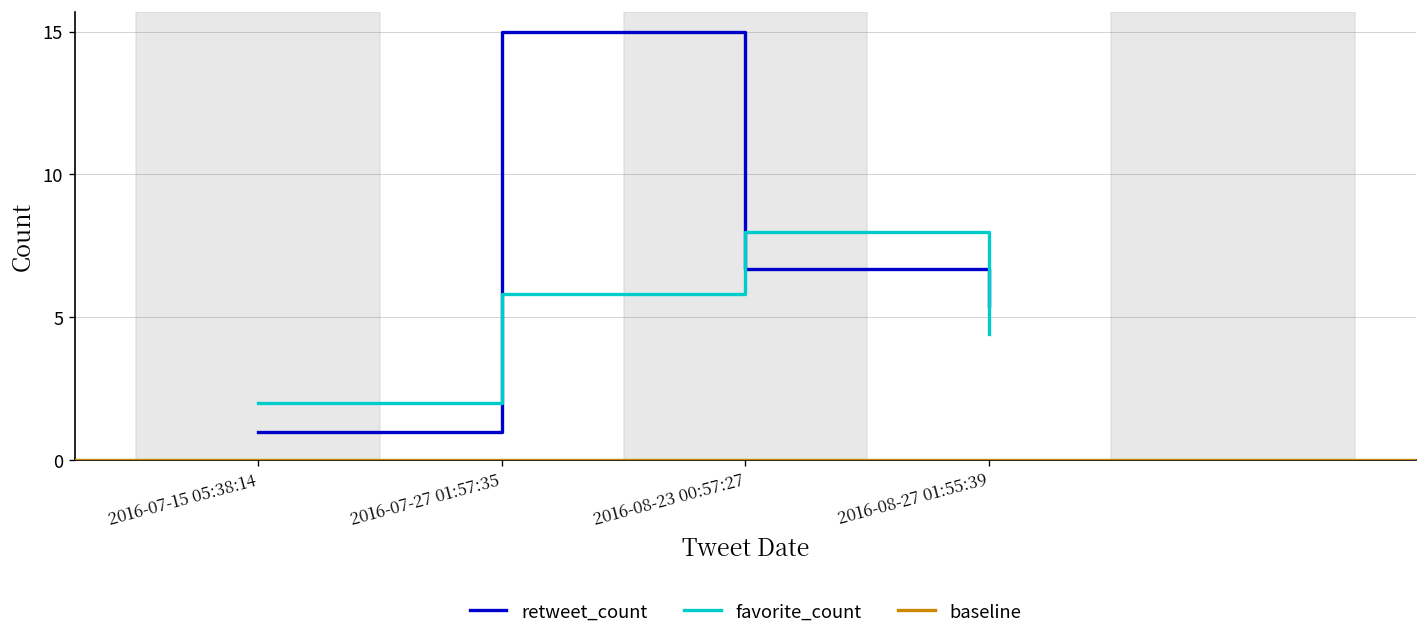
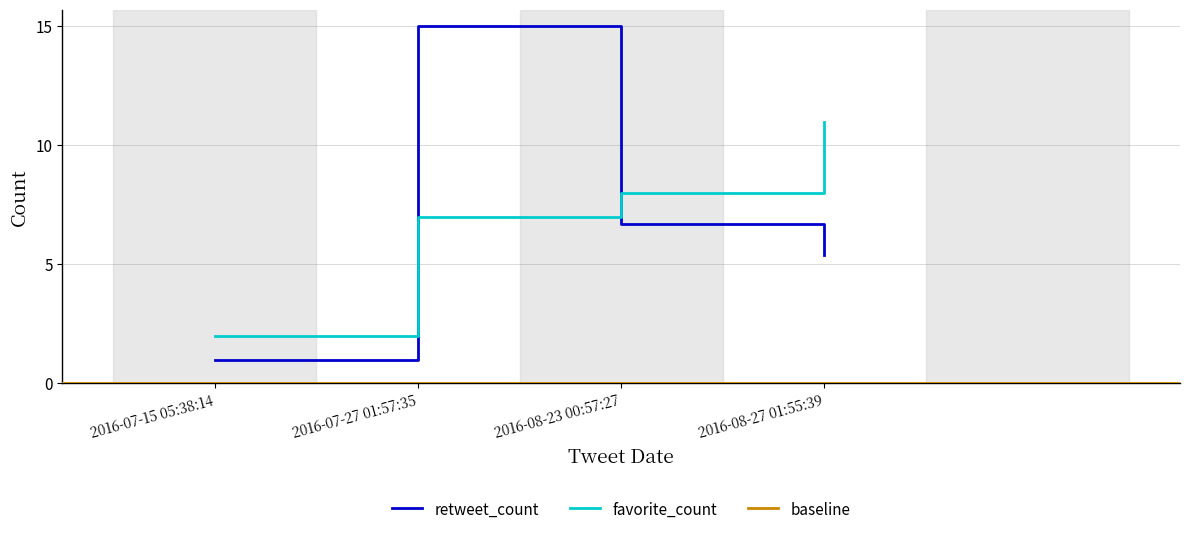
favorite_count, 2016-07-27 01:57:35: 5.8 -> 7.0
favorite_count, 2016-08-27 01:55:39: 4.4 -> 11.0
